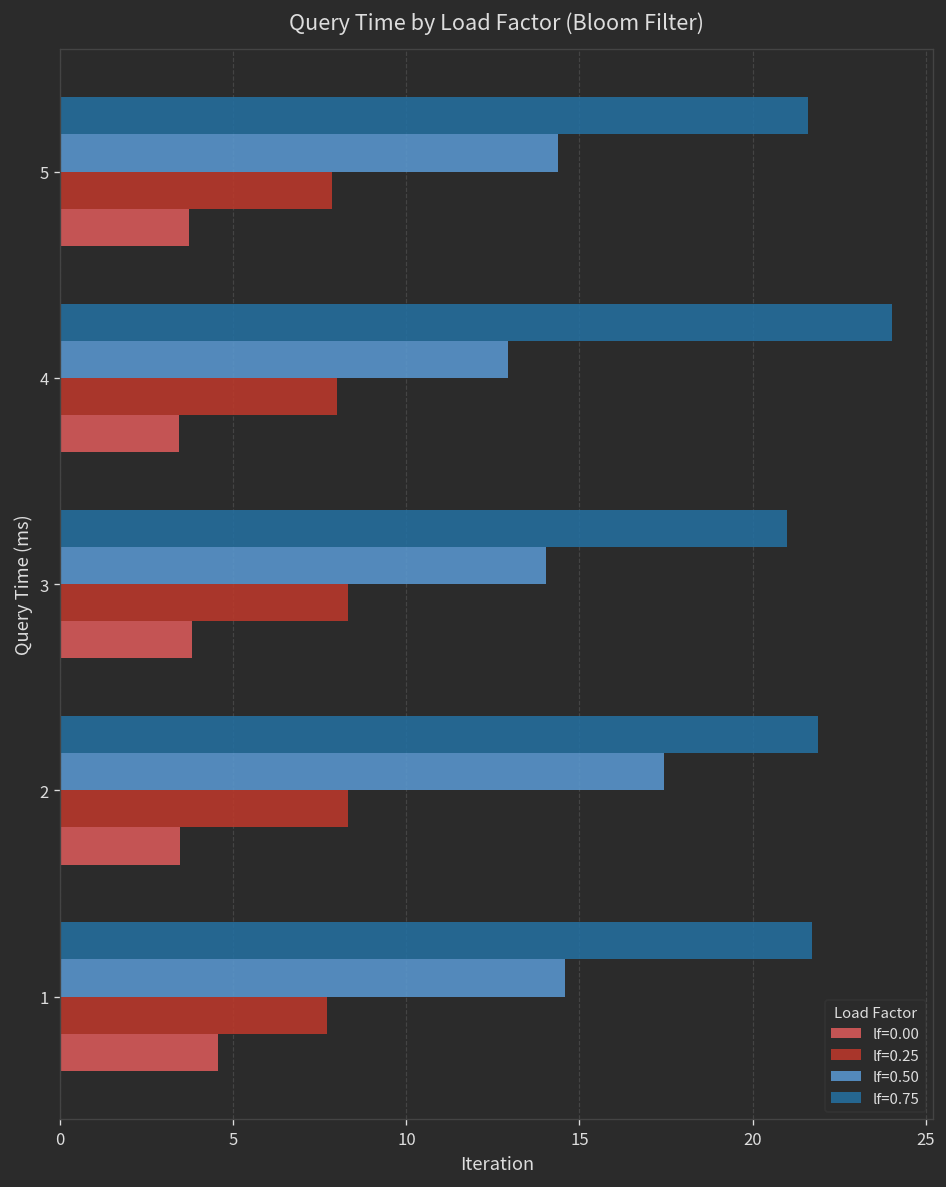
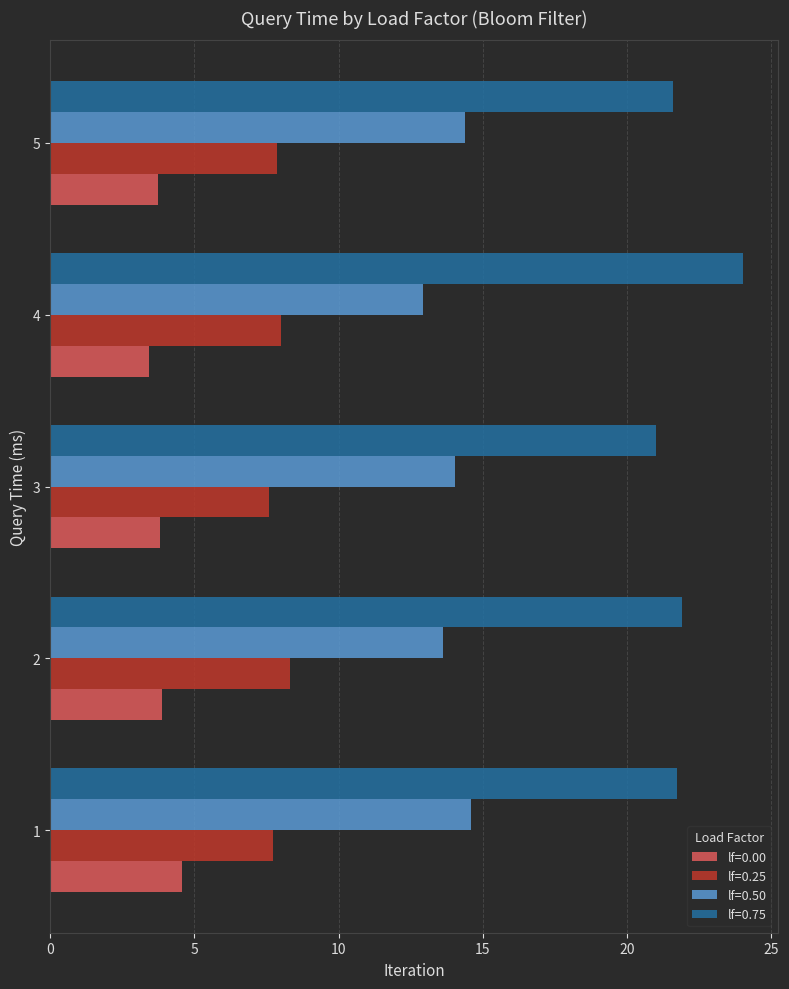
lf=0.25, 3: 8.3 -> 7.6
lf=0.50, 2: 17.4 -> 13.6
lf=0.00, 2: 3.5 -> 3.9
